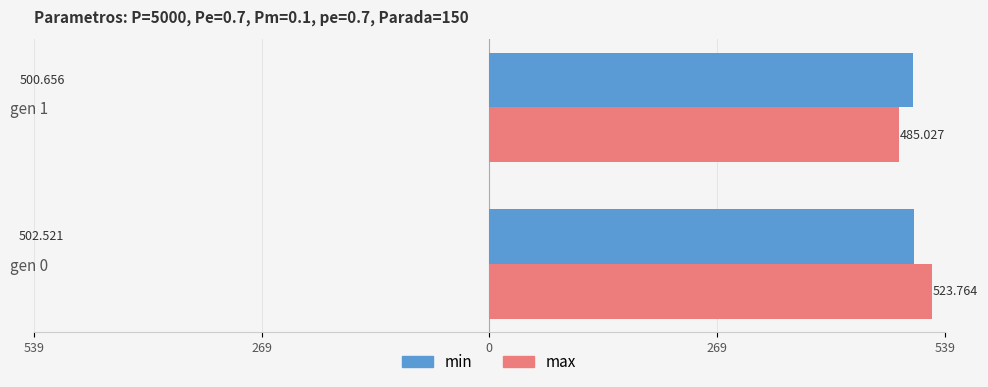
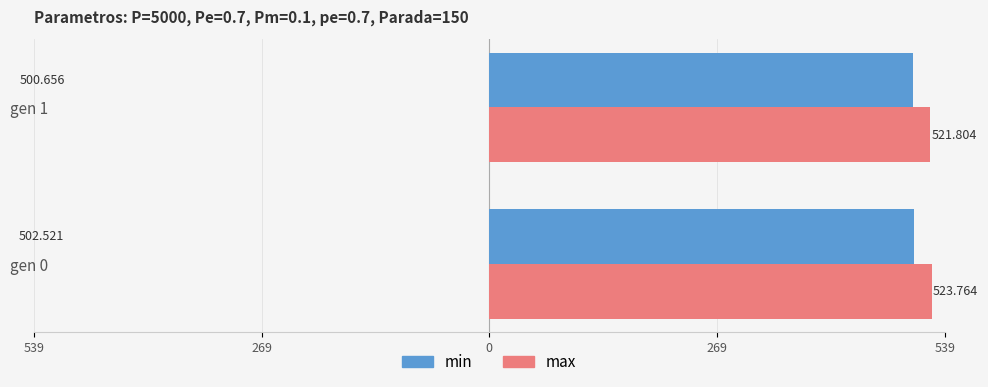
max, gen 1: 485.027 -> 521.804
